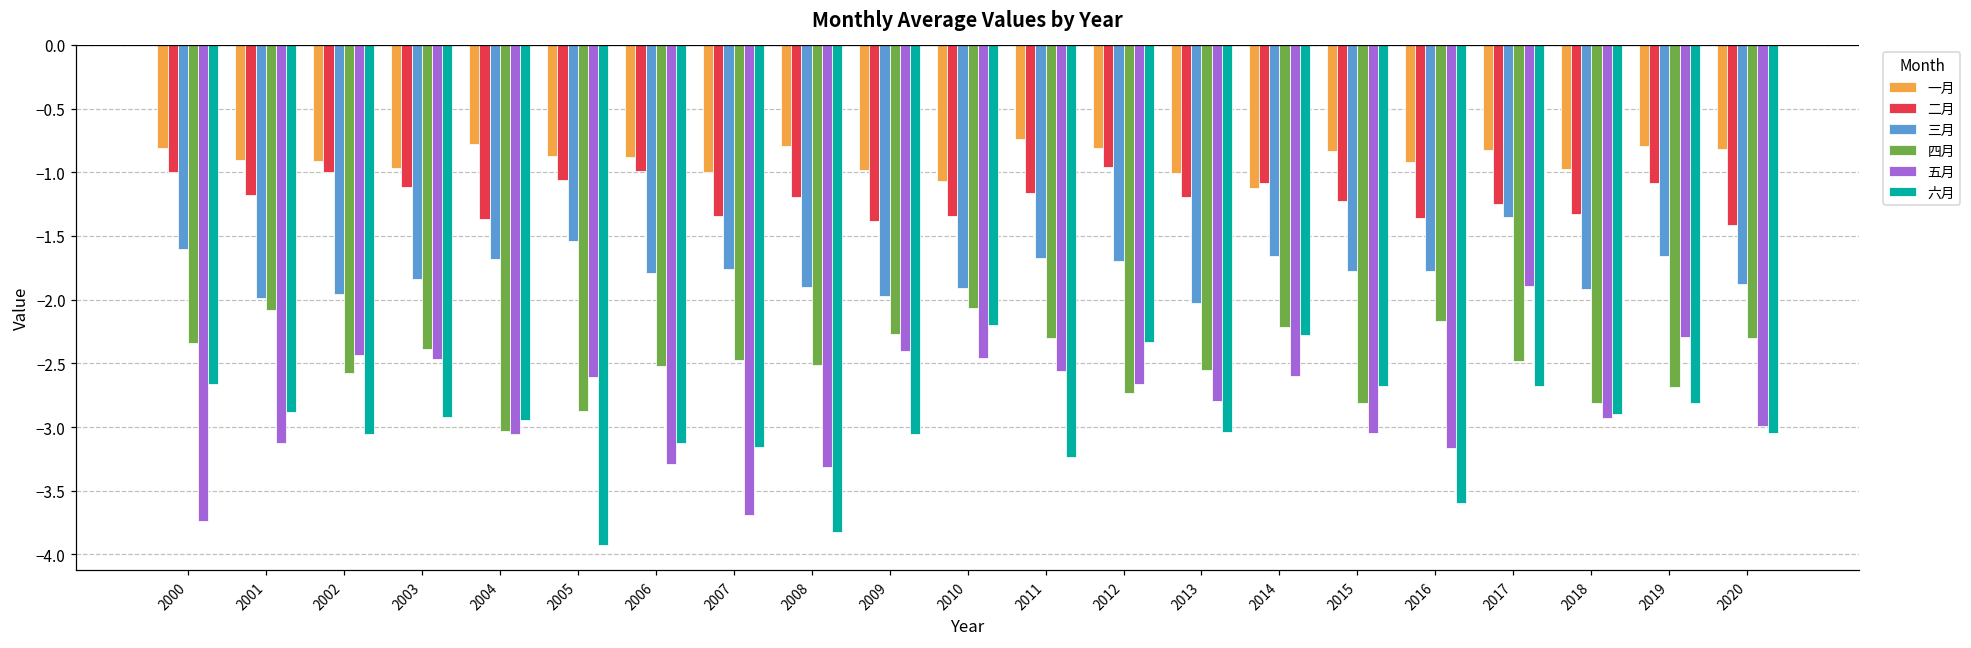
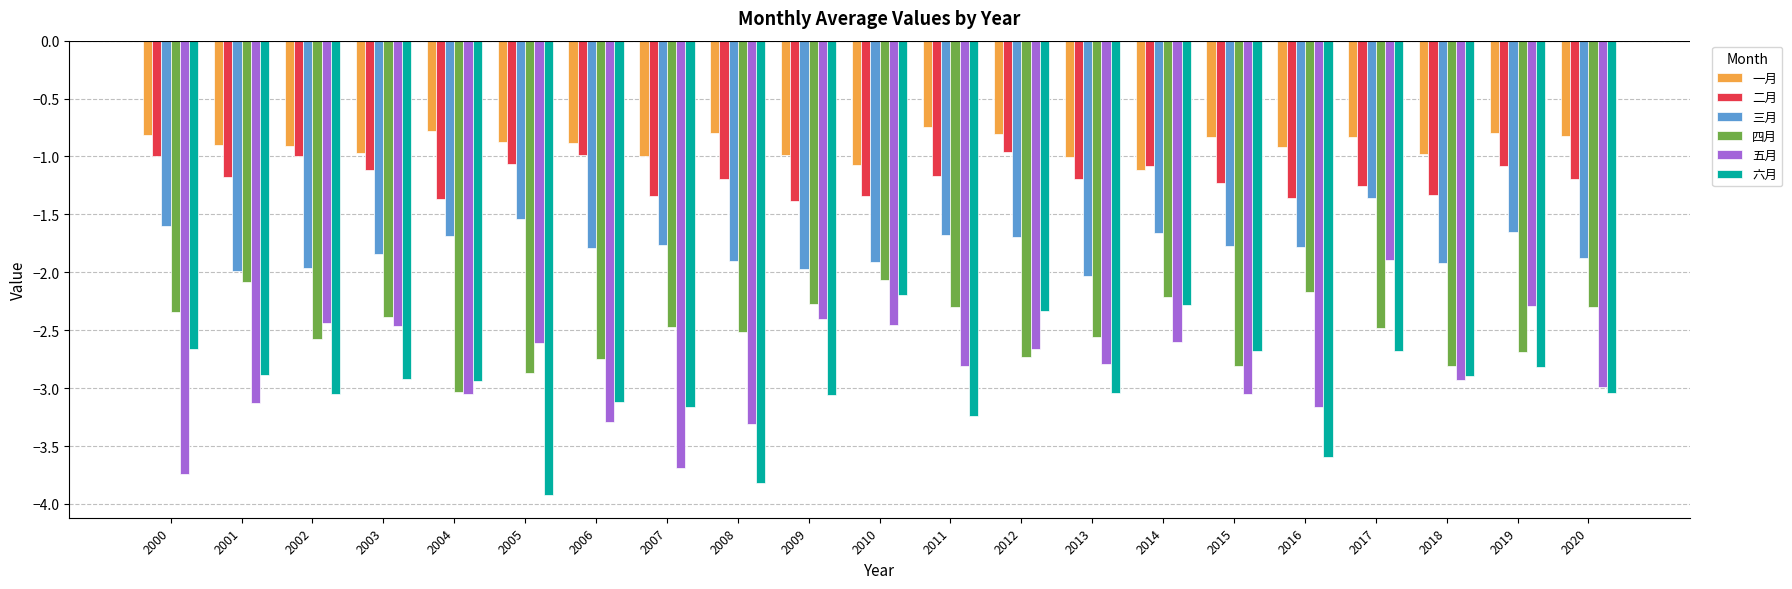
四月, 2006: -2.52 -> -2.75
五月, 2011: -2.56 -> -2.81
二月, 2020: -1.42 -> -1.19
